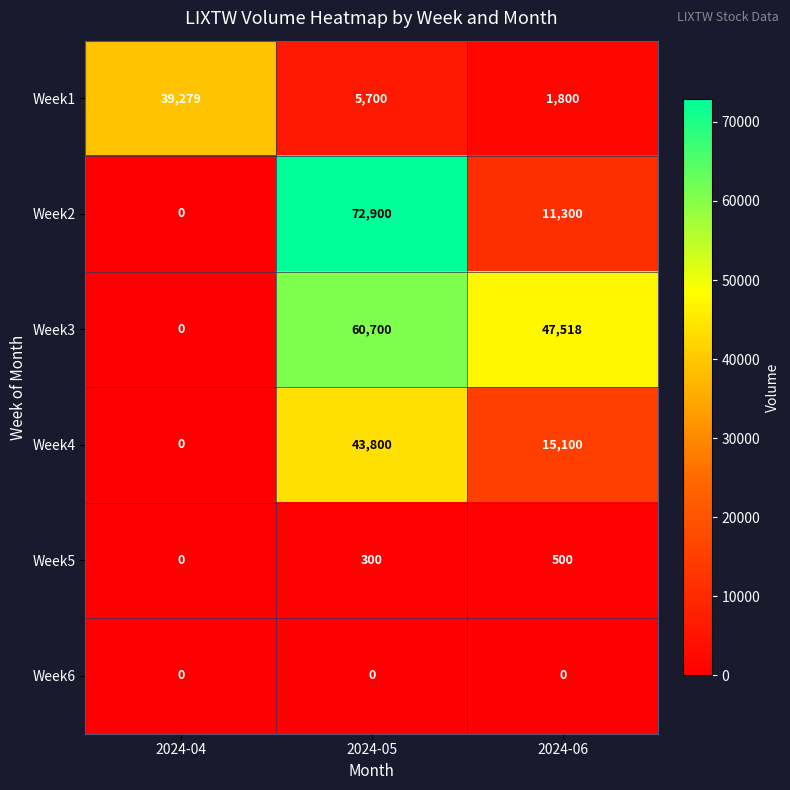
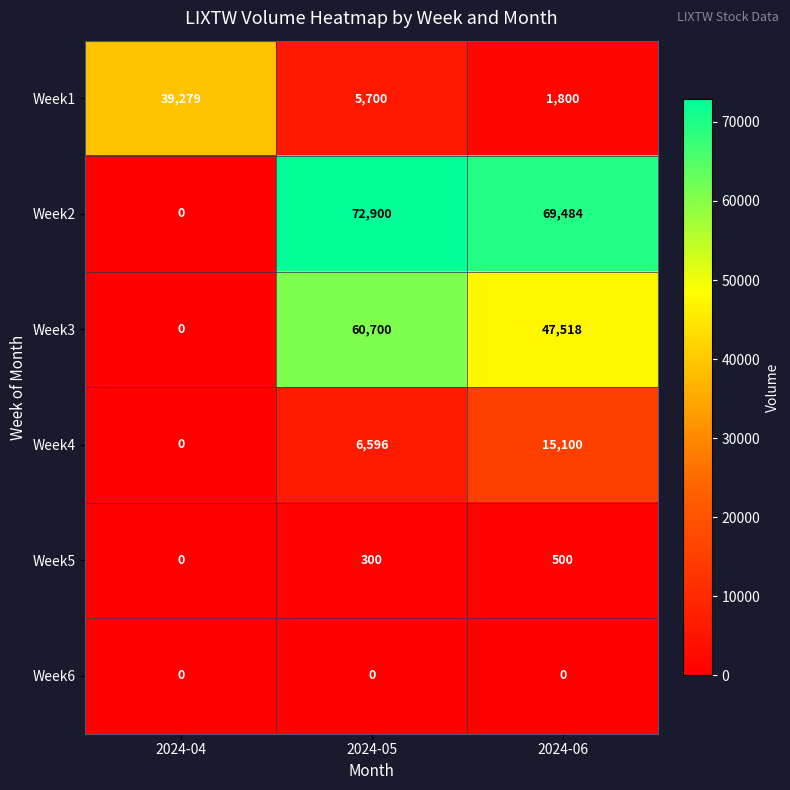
Week2, 2024-06: 11,300 -> 69,484
Week4, 2024-05: 43,800 -> 6,596
